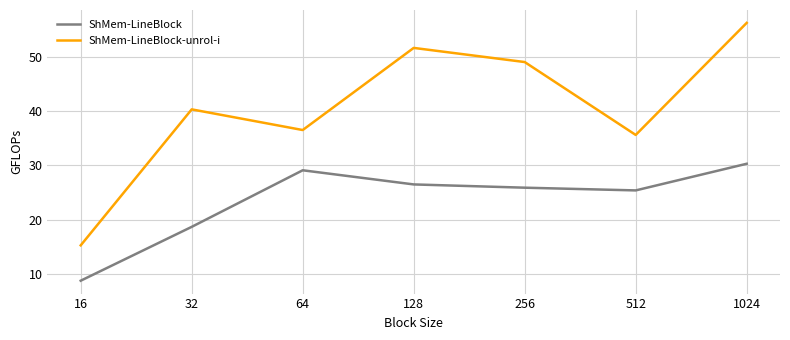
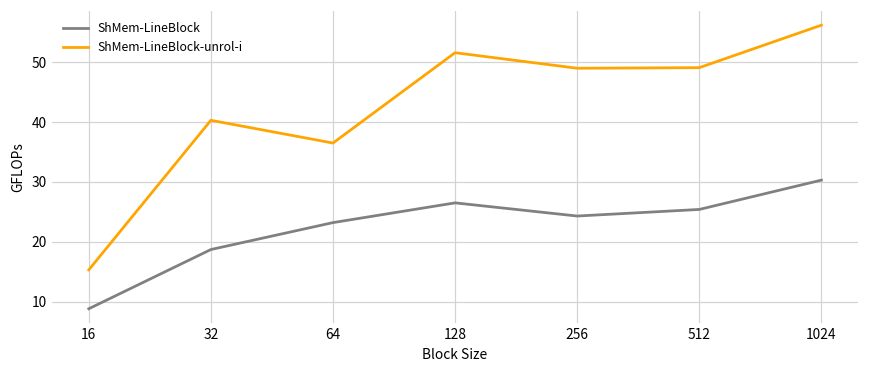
ShMem-LineBlock, 64: 29 -> 23
ShMem-LineBlock, 256: 26 -> 24
ShMem-LineBlock-unrol-i, 512: 36 -> 49
